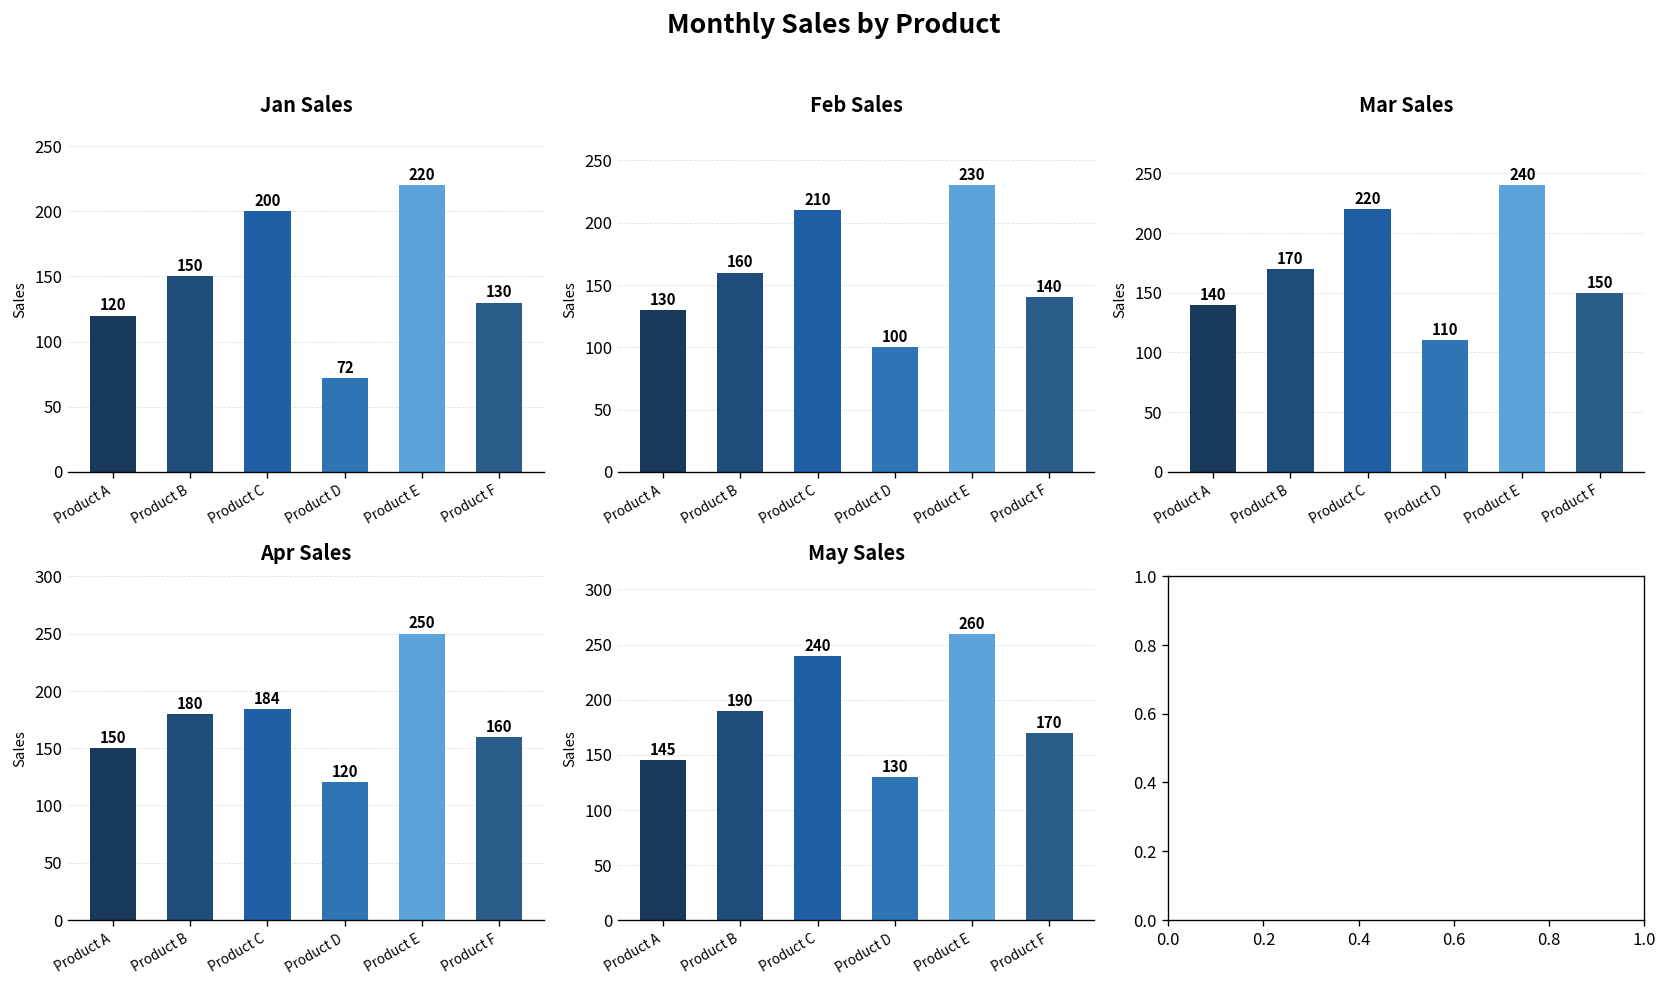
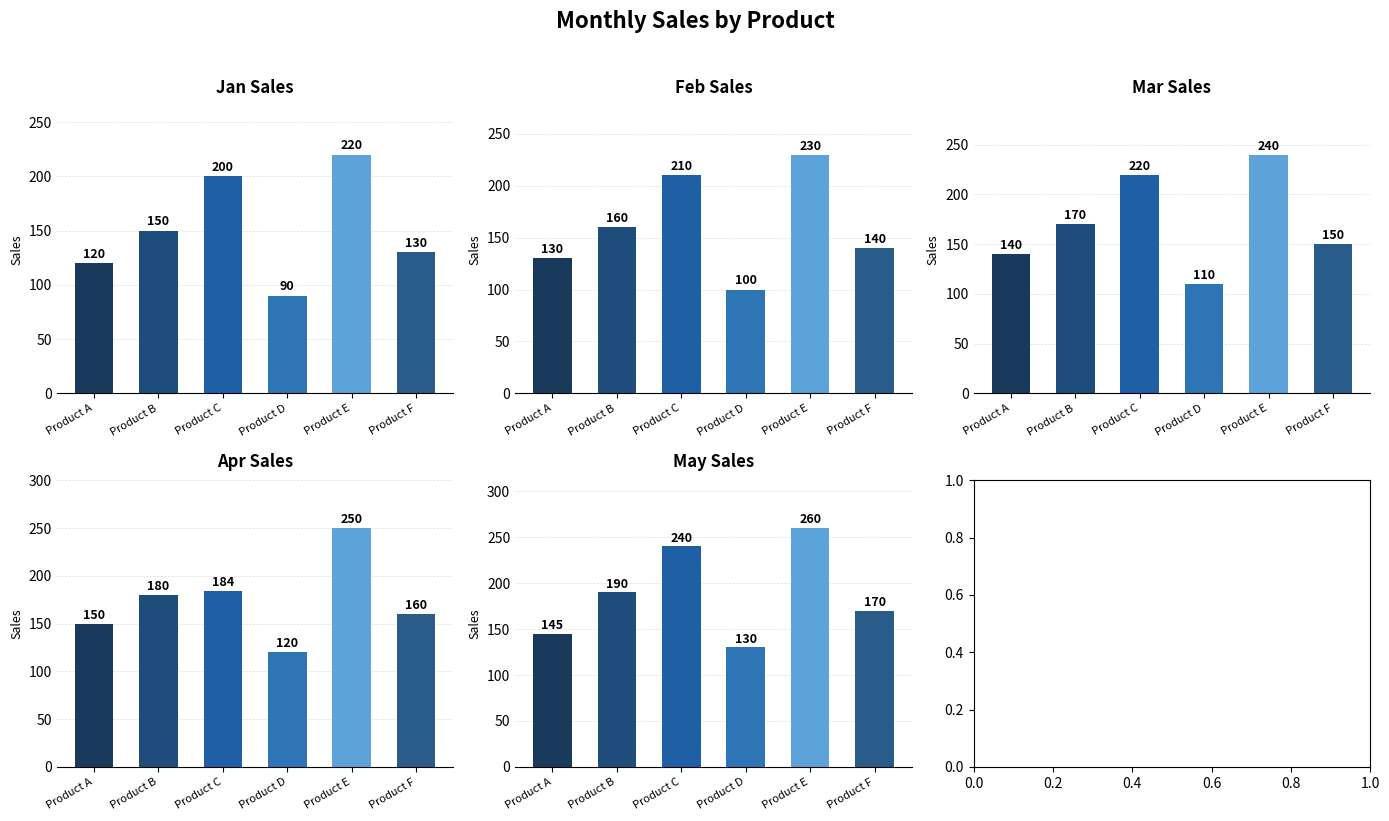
Jan Sales, Product D: 72 -> 90
